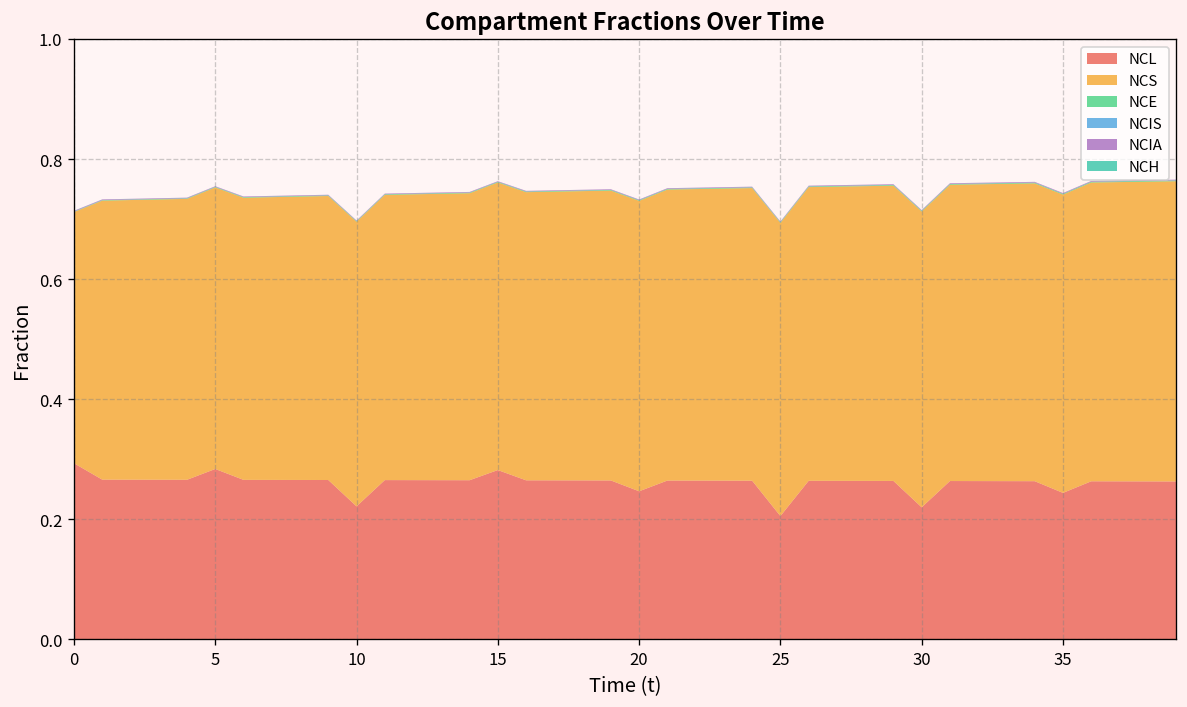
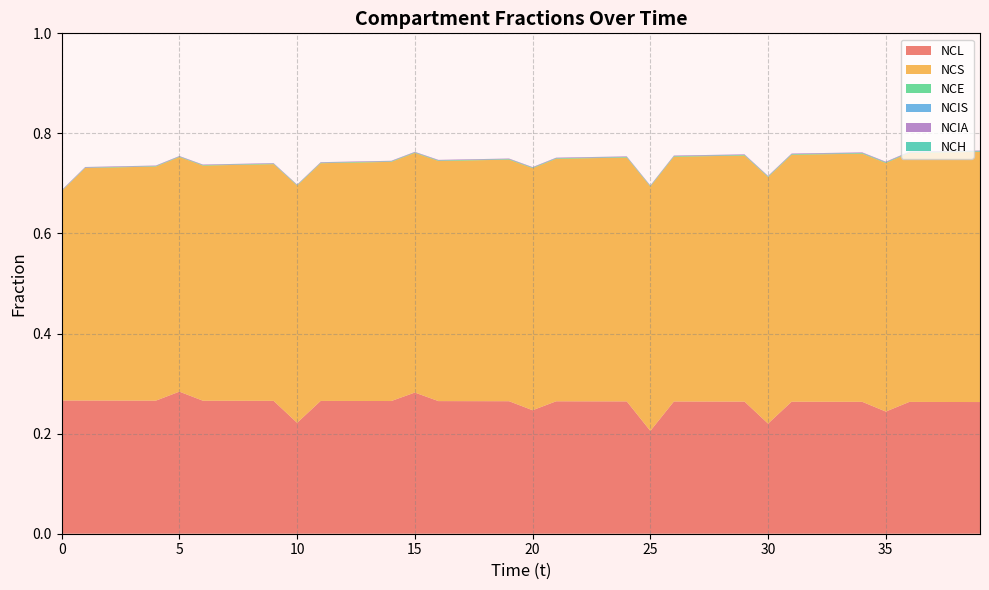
NCL, 0: 0.29 -> 0.27
